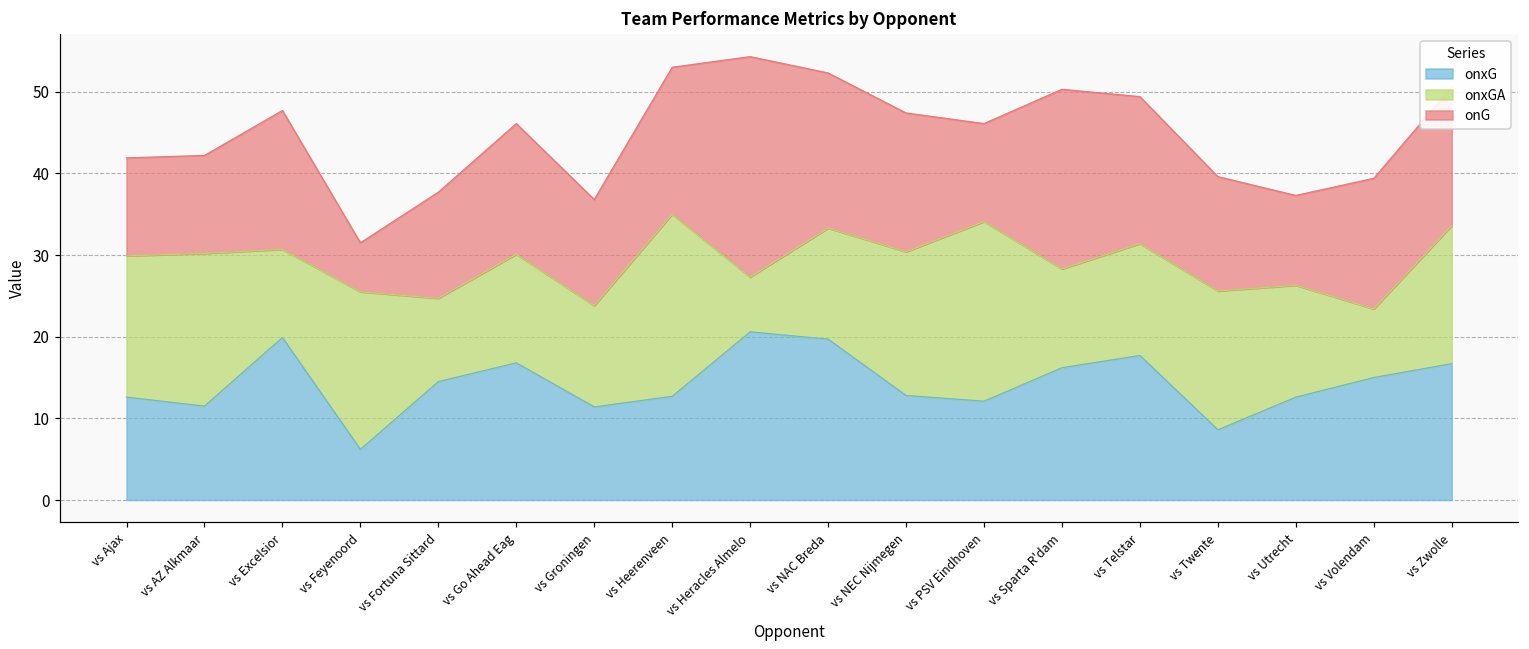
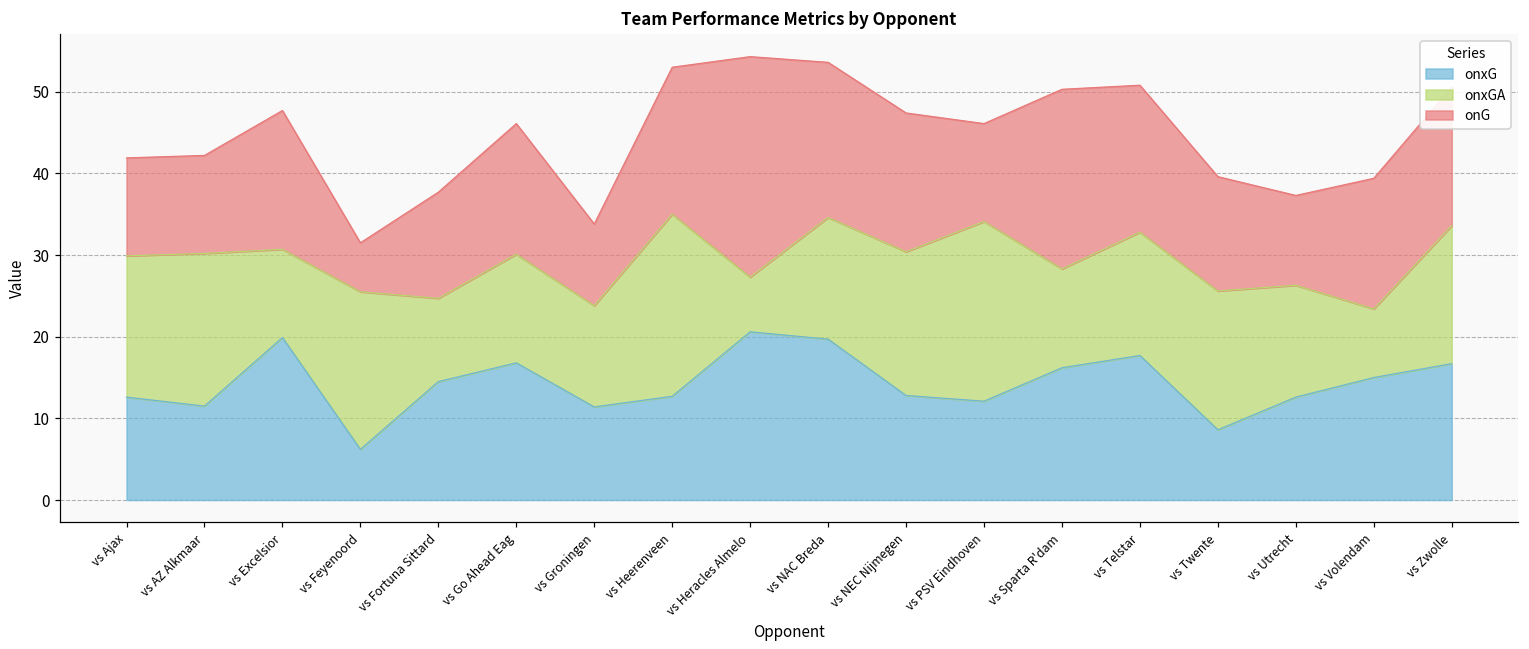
onG, vs Groningen: 13 -> 10
onxGA, vs NAC Breda: 14 -> 15
onxGA, vs Telstar: 14 -> 15
